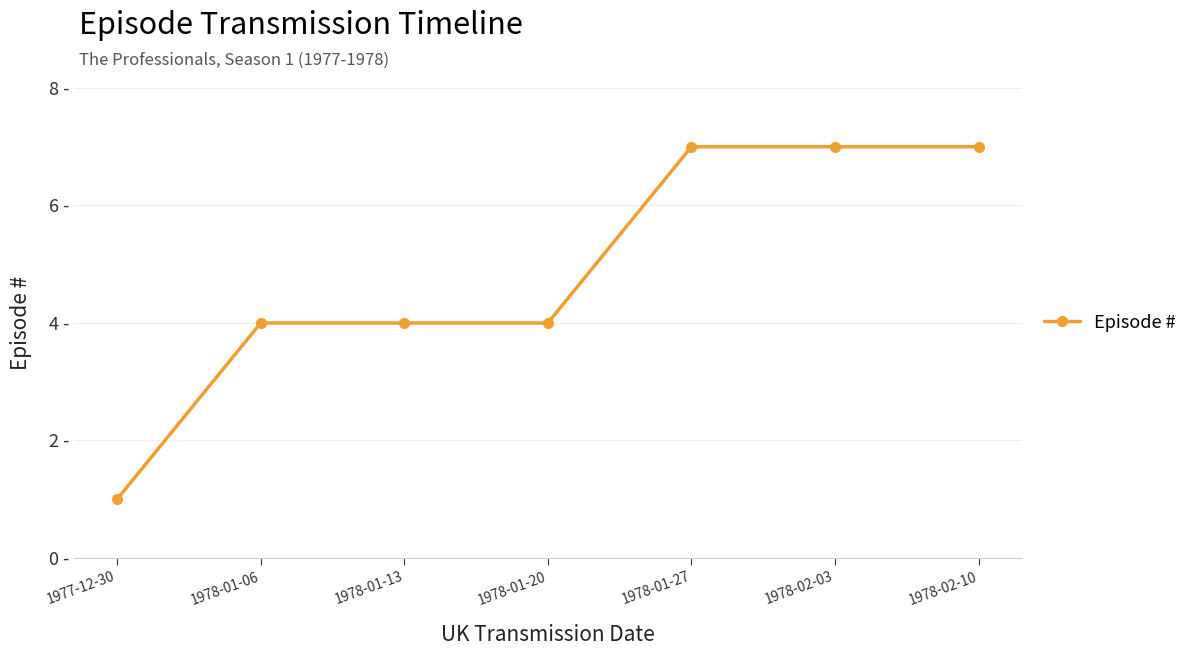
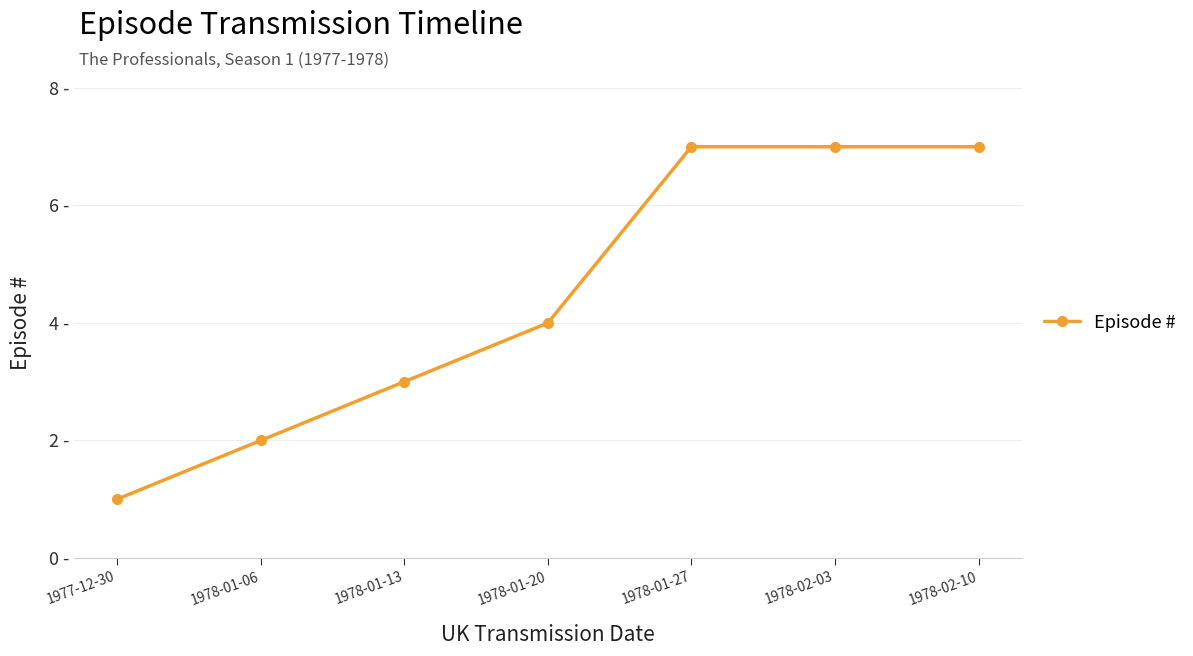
1978-01-06: 4 - -> 2 -
1978-01-13: 4 - -> 3 -
